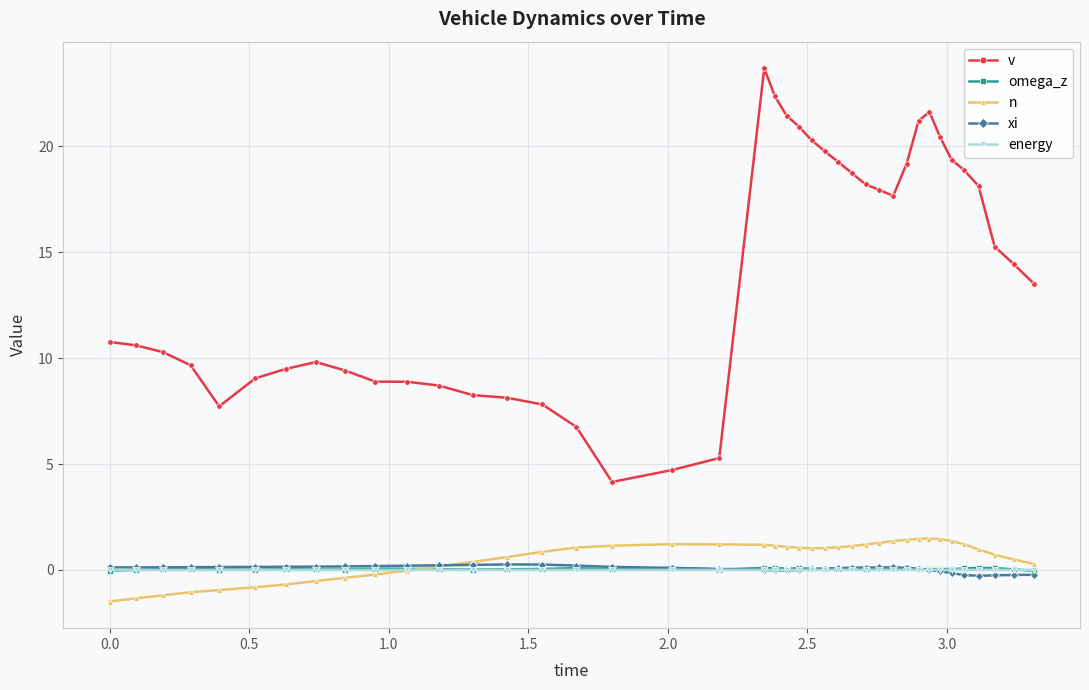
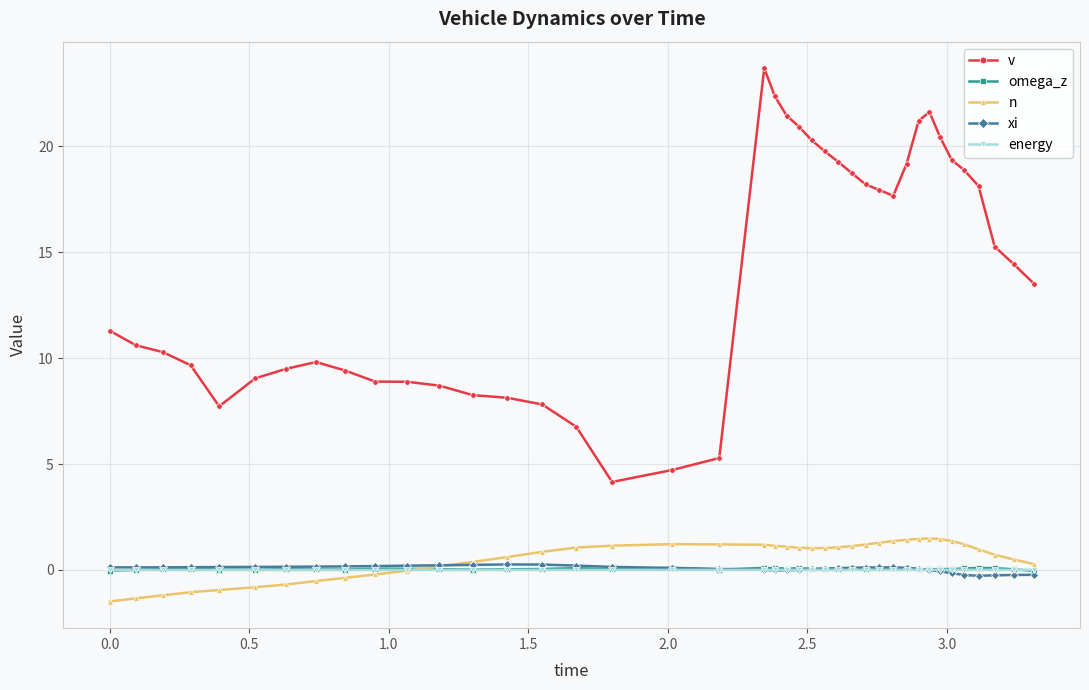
v, 0.0: 10.8 -> 11.3
